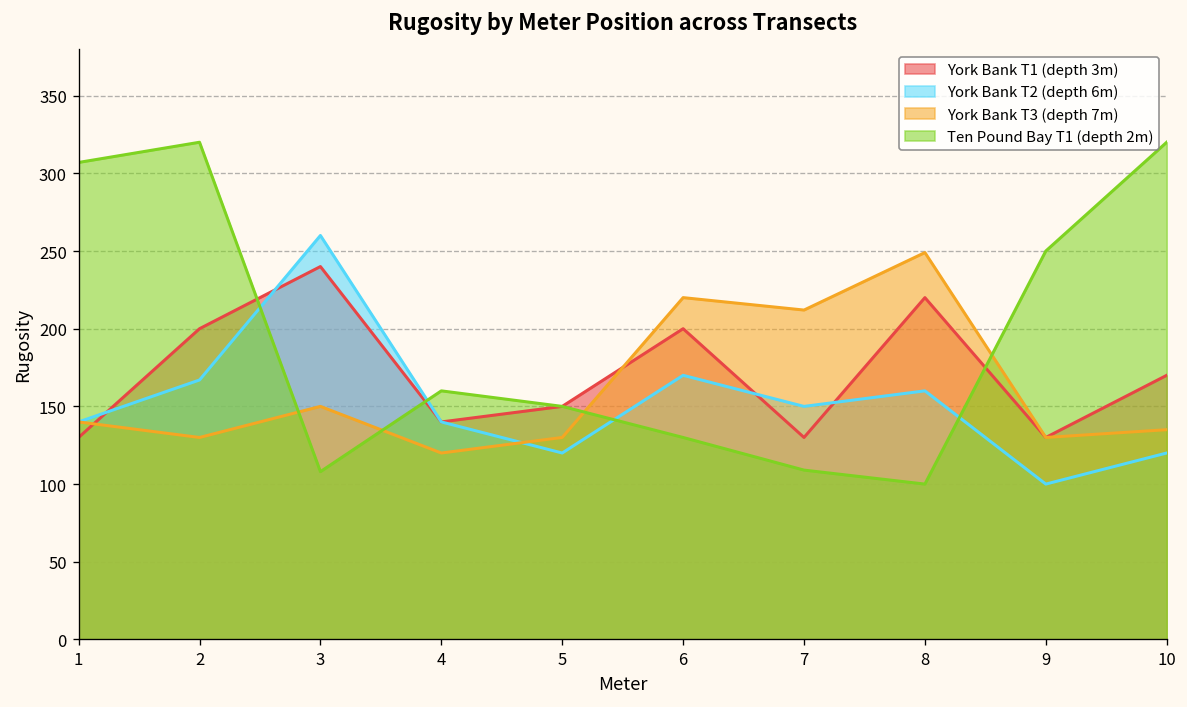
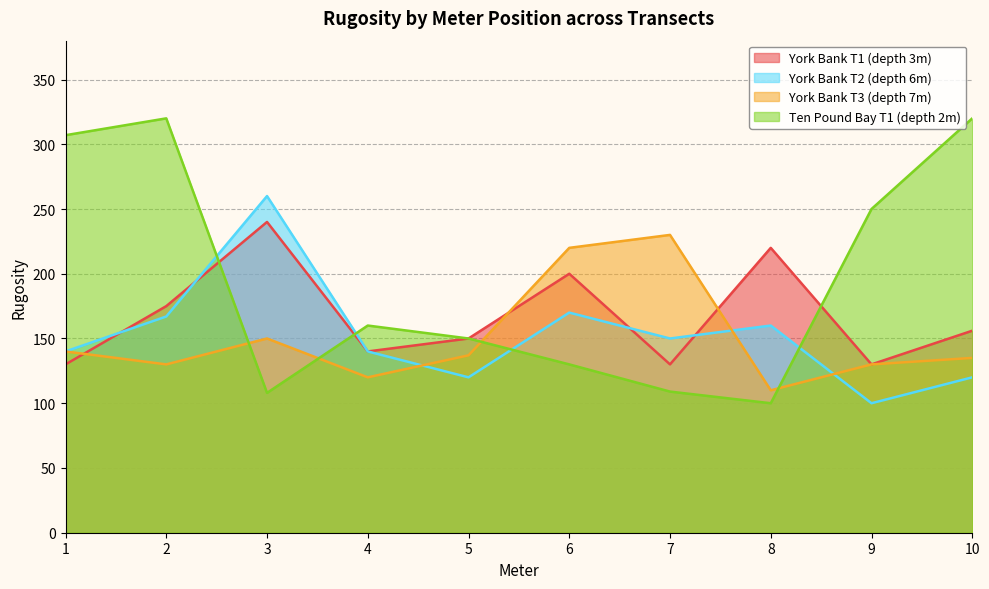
York Bank T1 (depth 3m), 2: 200 -> 175
York Bank T3 (depth 7m), 5: 130 -> 137
York Bank T3 (depth 7m), 7: 212 -> 230
York Bank T3 (depth 7m), 8: 249 -> 110
York Bank T1 (depth 3m), 10: 170 -> 156
